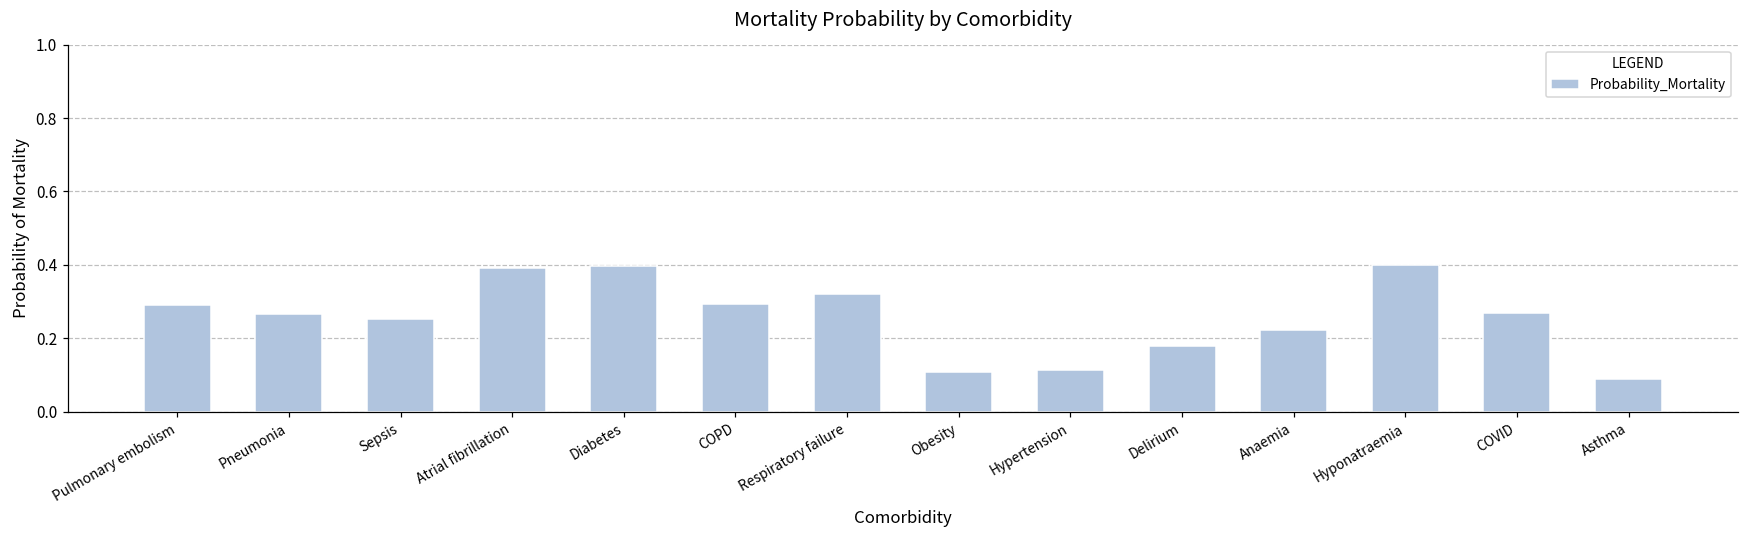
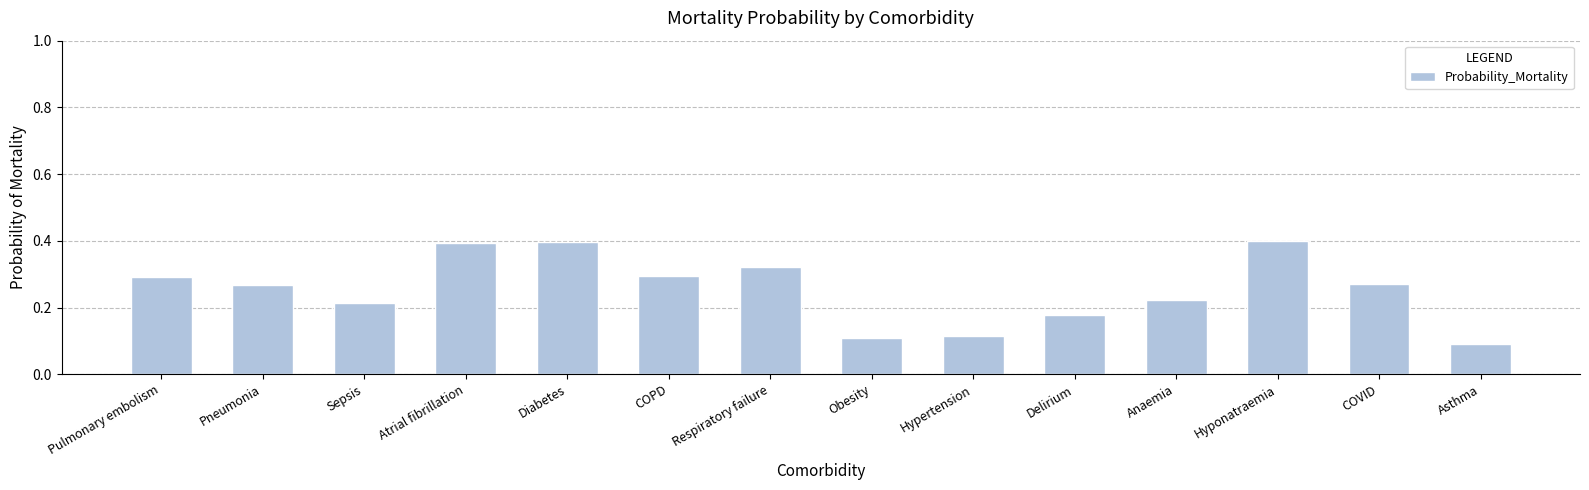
Sepsis: 0.25 -> 0.21
